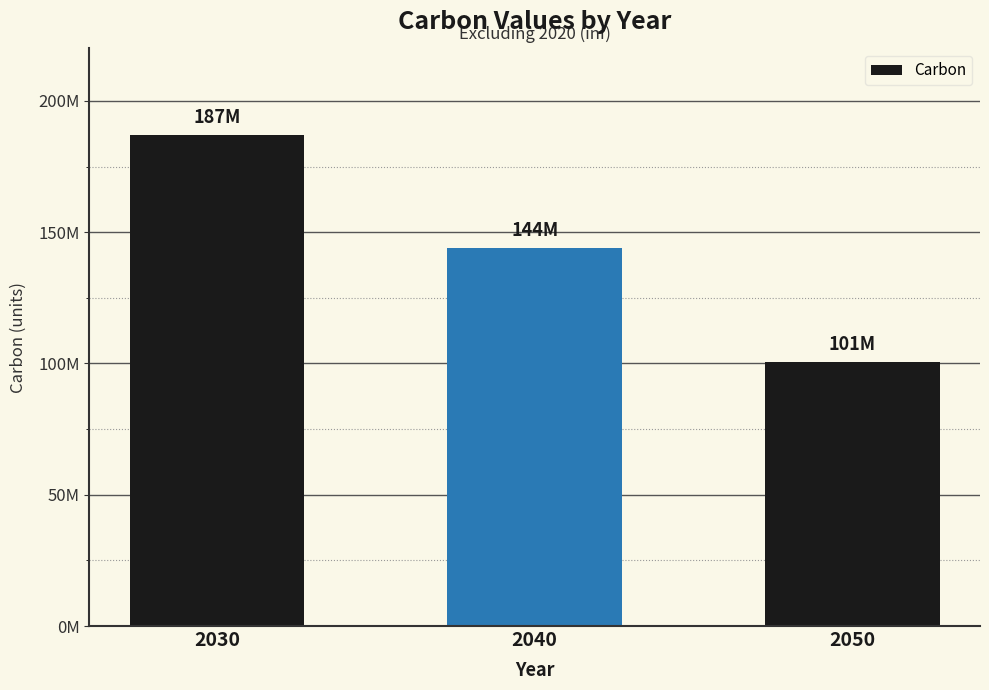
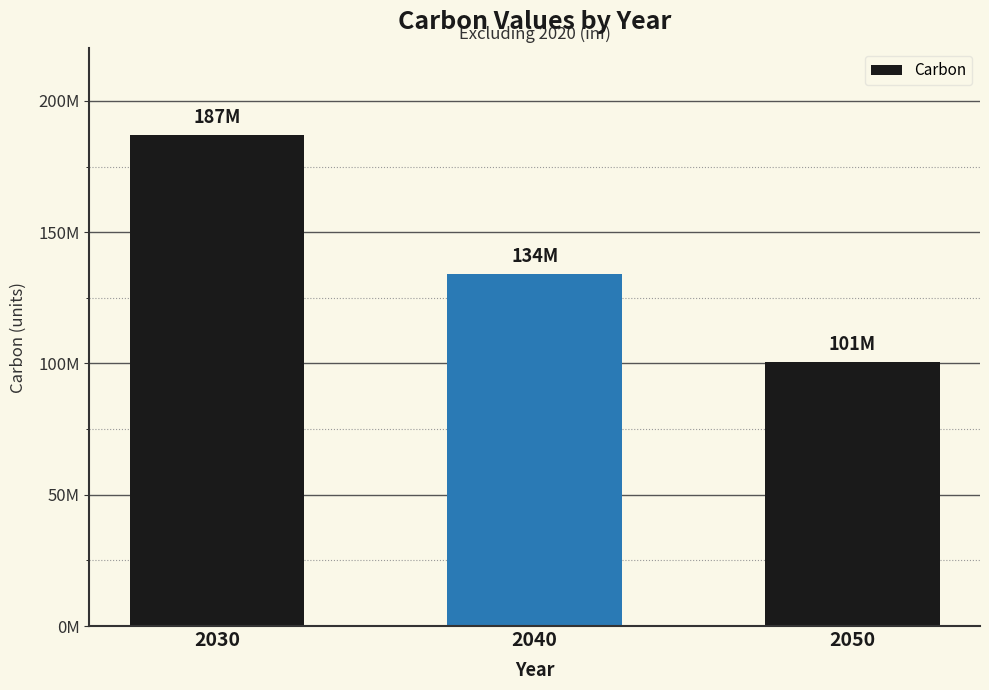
2040: 144M -> 134M
